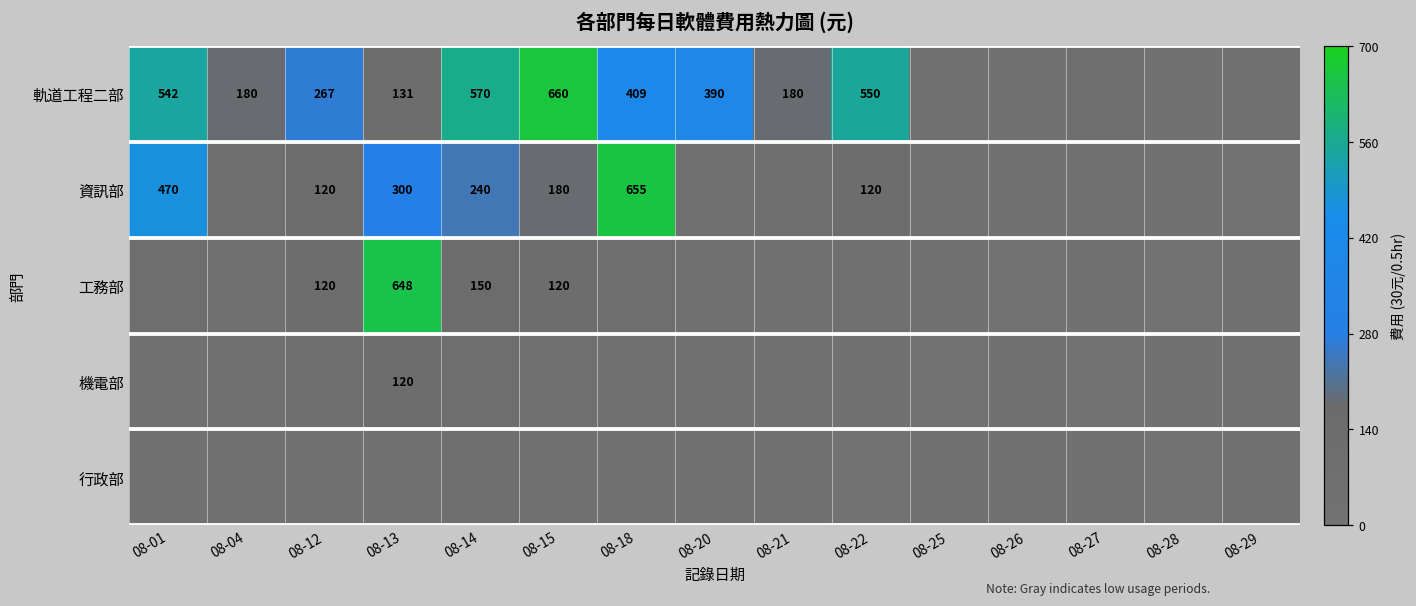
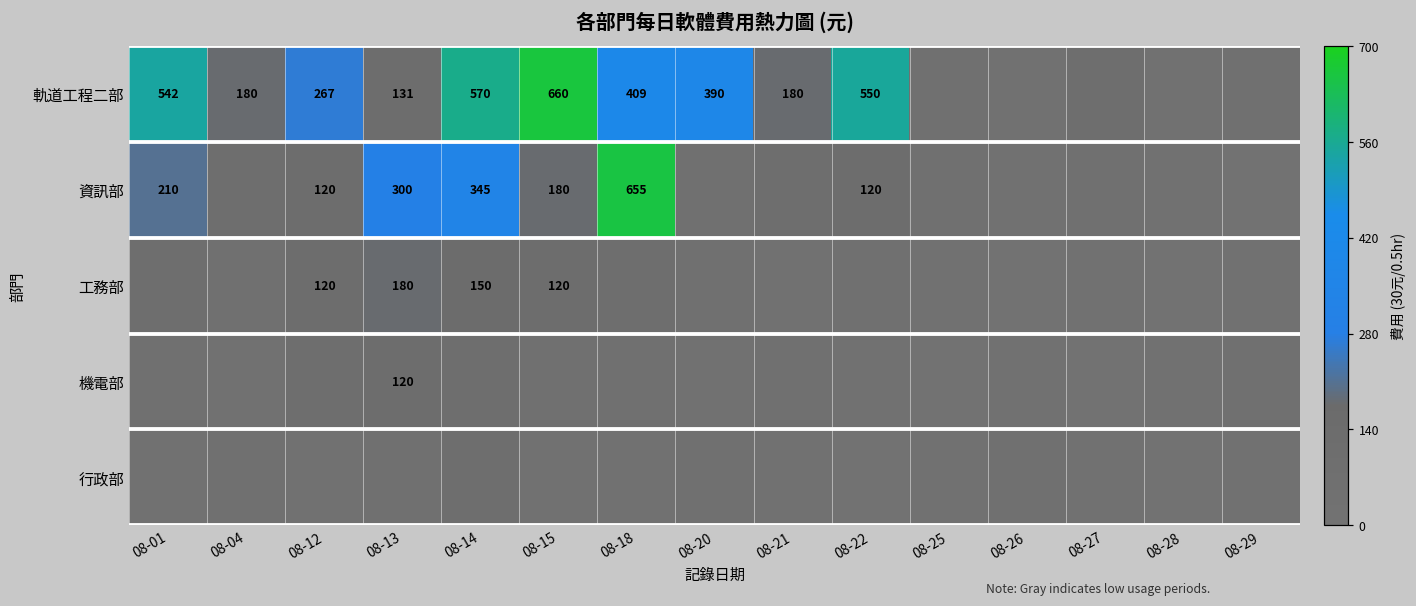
資訊部, 08-01: 470 -> 210
資訊部, 08-14: 240 -> 345
工務部, 08-13: 648 -> 180
